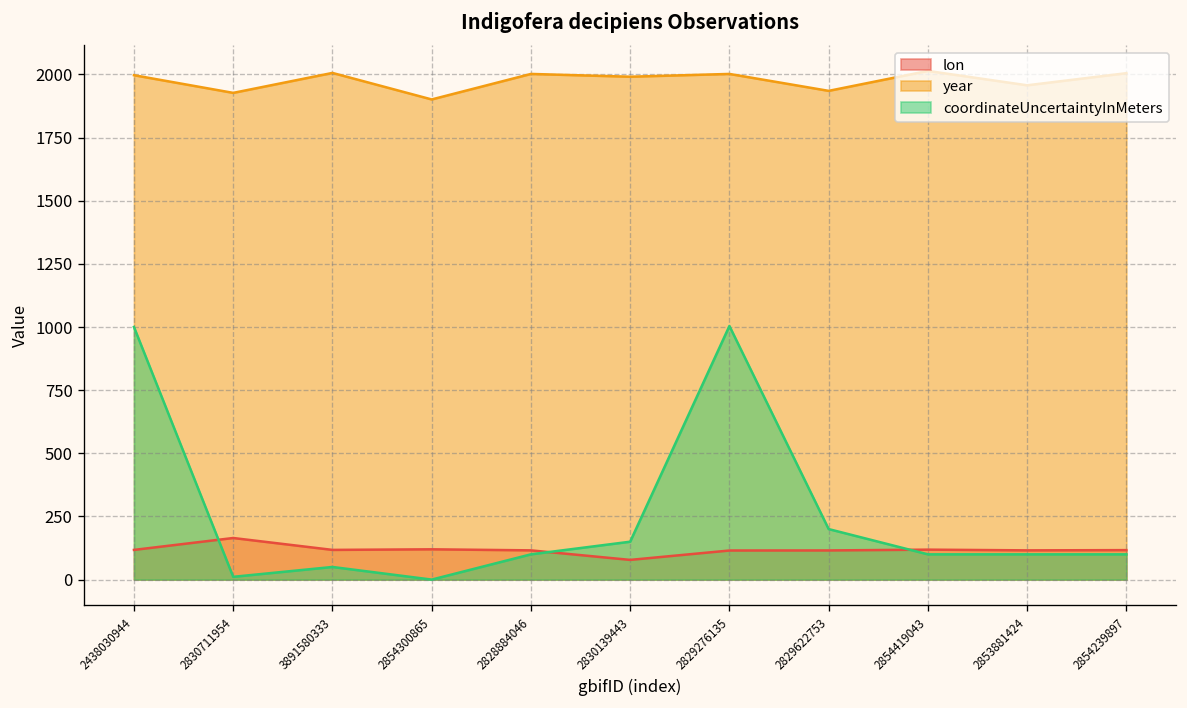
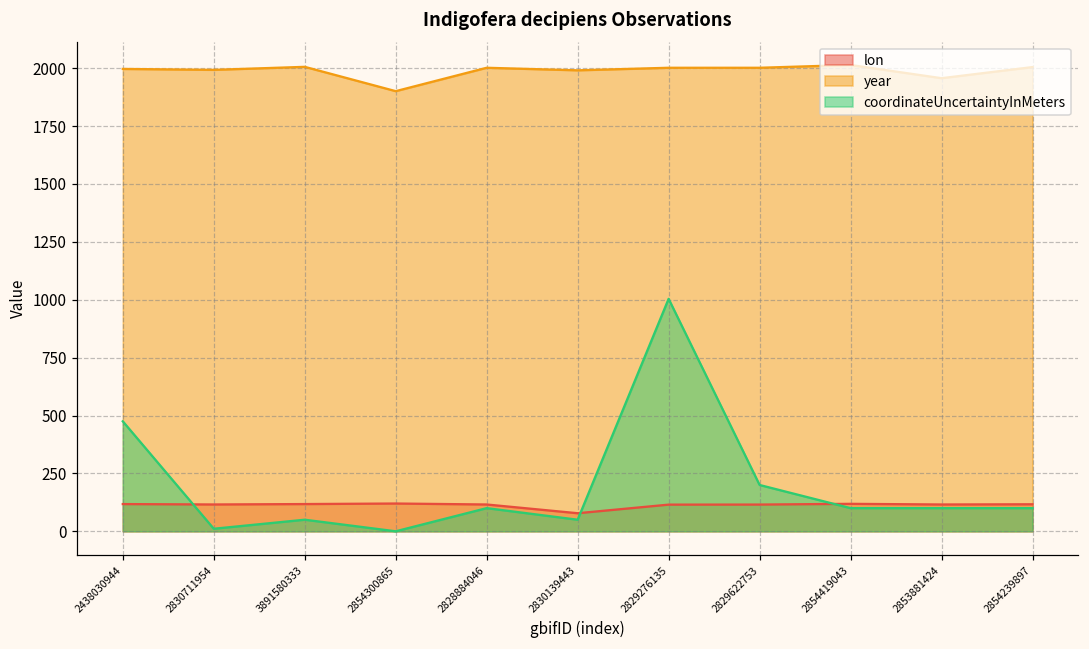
coordinateUncertaintyInMeters, 2438030944: 1000 -> 480
lon, 2830711954: 160 -> 120
year, 2830711954: 1930 -> 1990
coordinateUncertaintyInMeters, 2830139443: 150 -> 50
year, 2829622753: 1940 -> 2000
